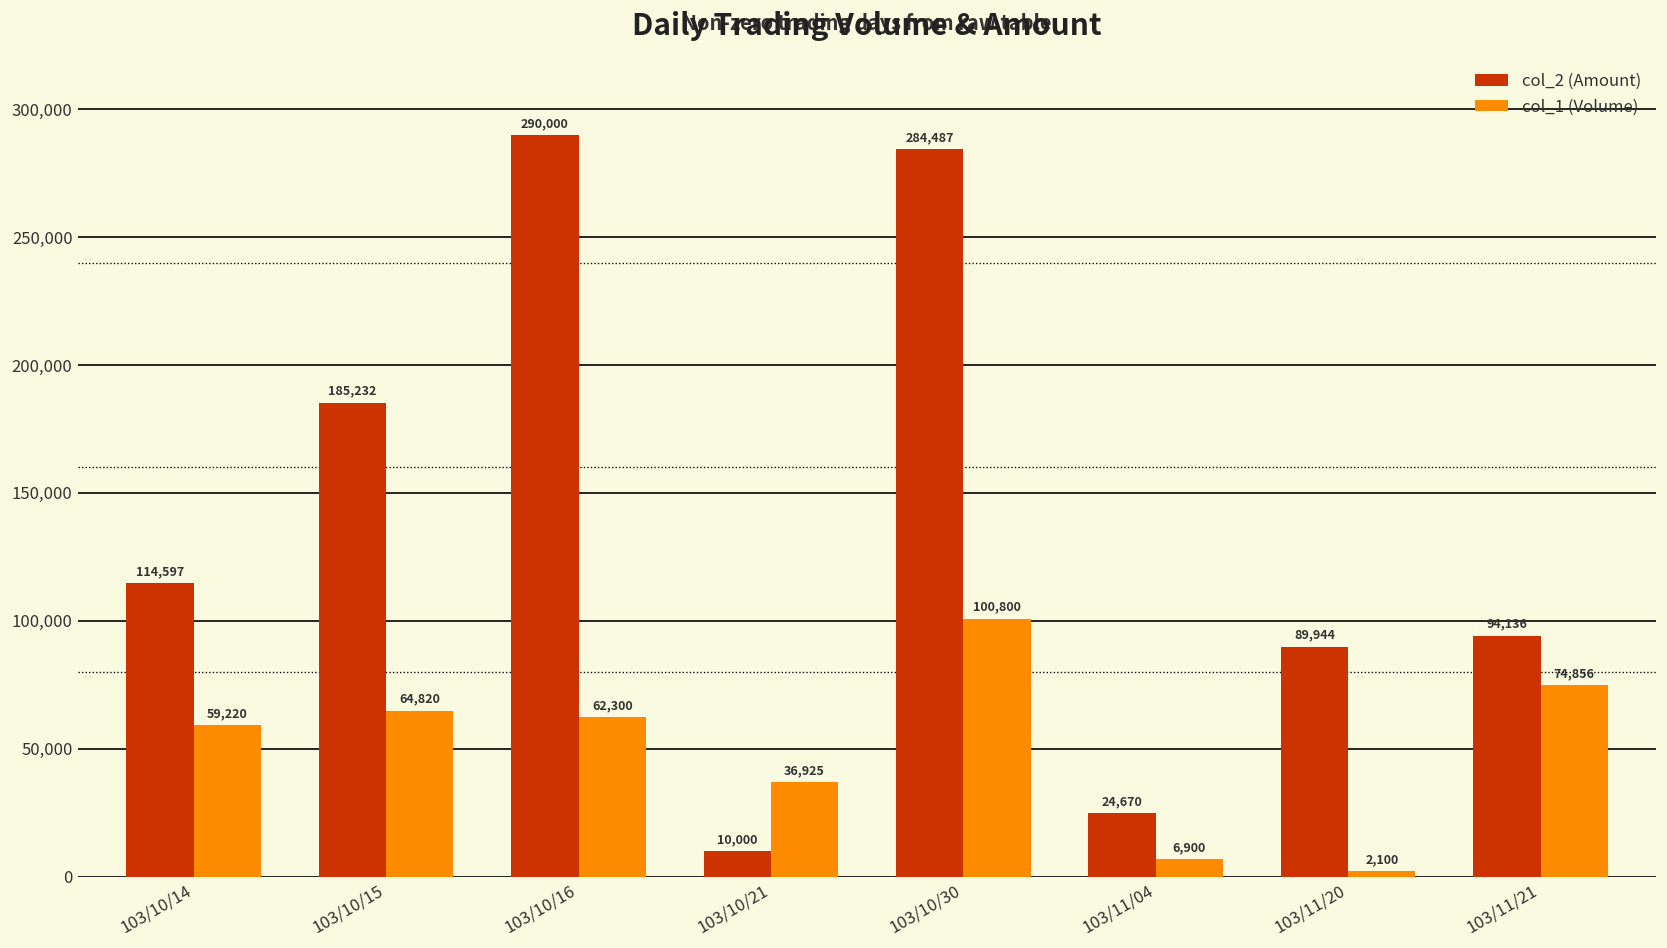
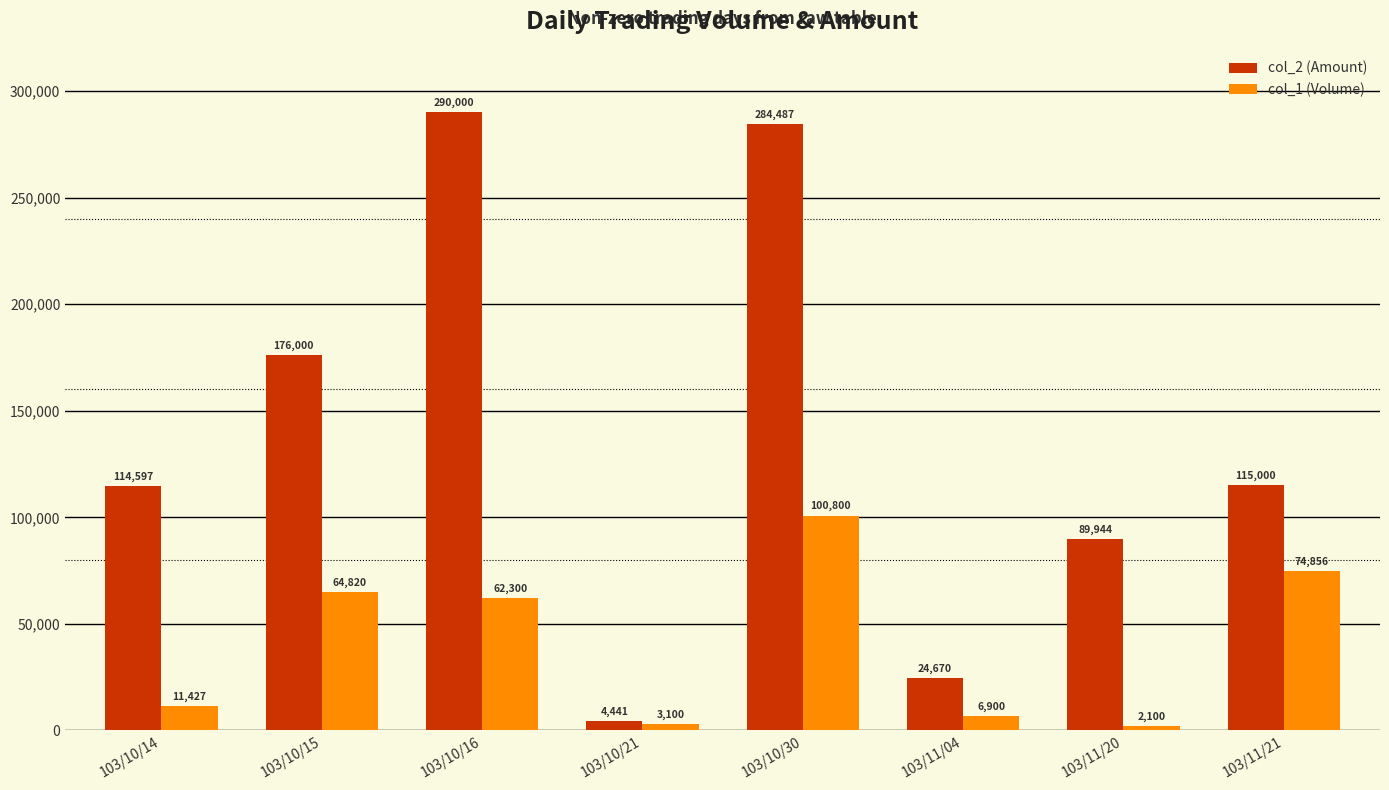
col_1 (Volume), 103/10/14: 59,220 -> 11,427
col_2 (Amount), 103/10/15: 185,232 -> 176,000
col_2 (Amount), 103/10/21: 10,000 -> 4,441
col_1 (Volume), 103/10/21: 36,925 -> 3,100
col_2 (Amount), 103/11/21: 94,136 -> 115,000
